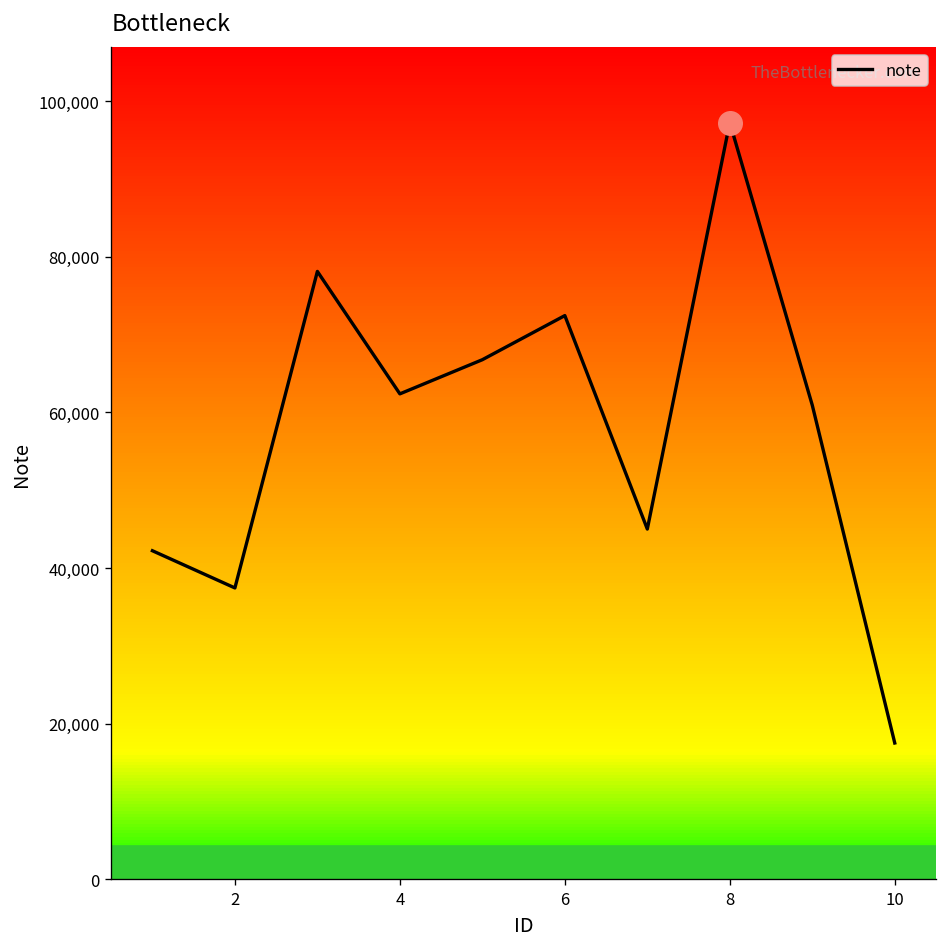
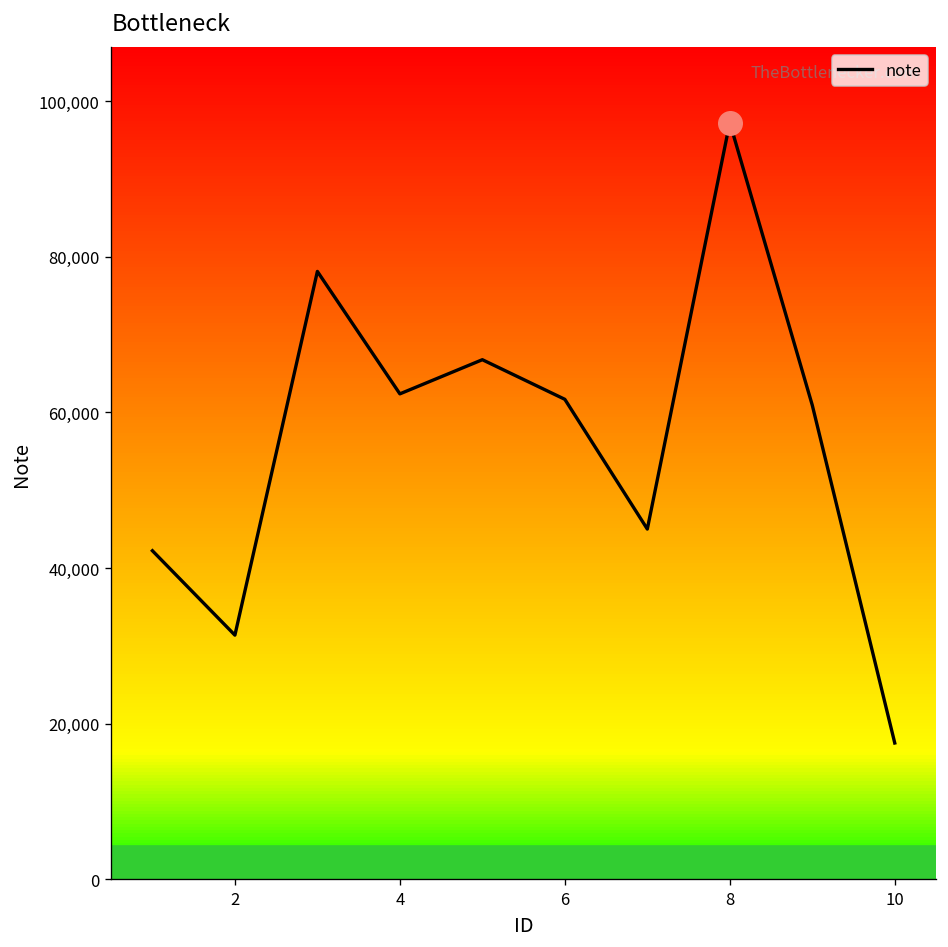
note, 2: 37,000 -> 31,000
note, 6: 72,000 -> 62,000
